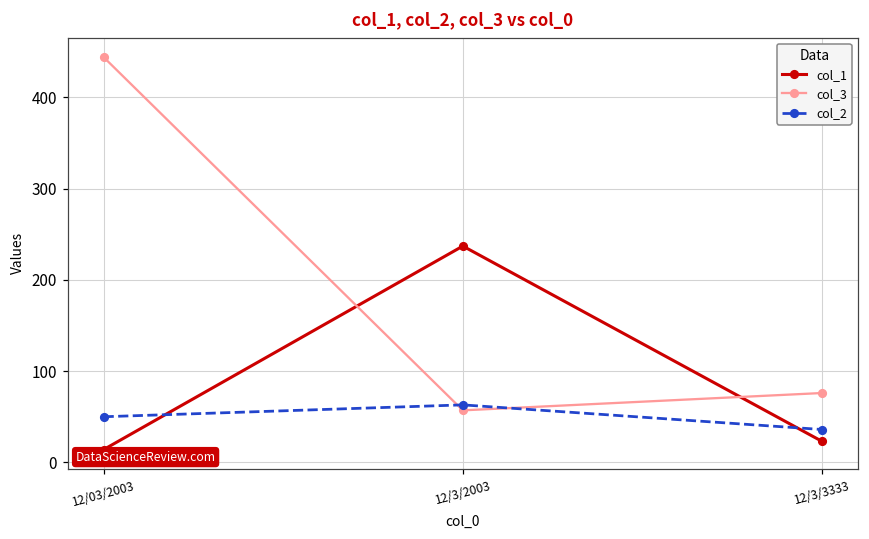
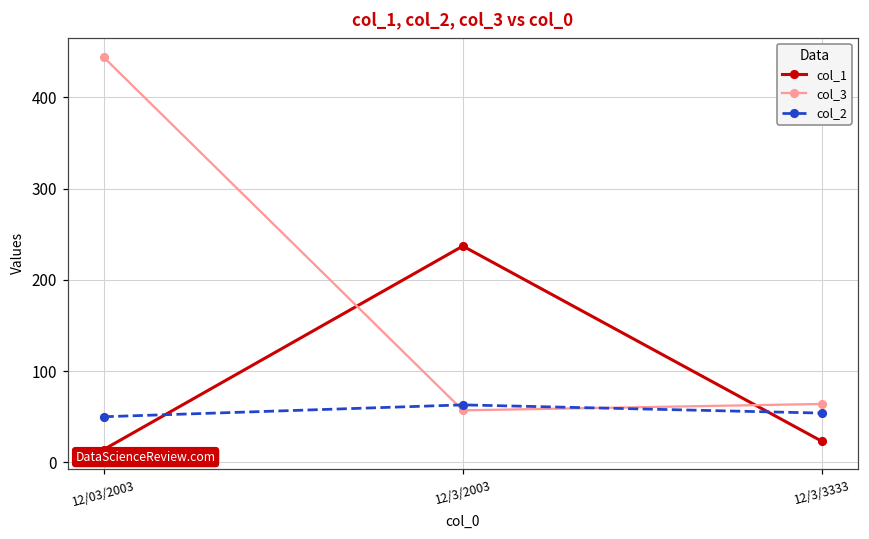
col_3, 12/3/3333: 80 -> 60
col_2, 12/3/3333: 40 -> 50
